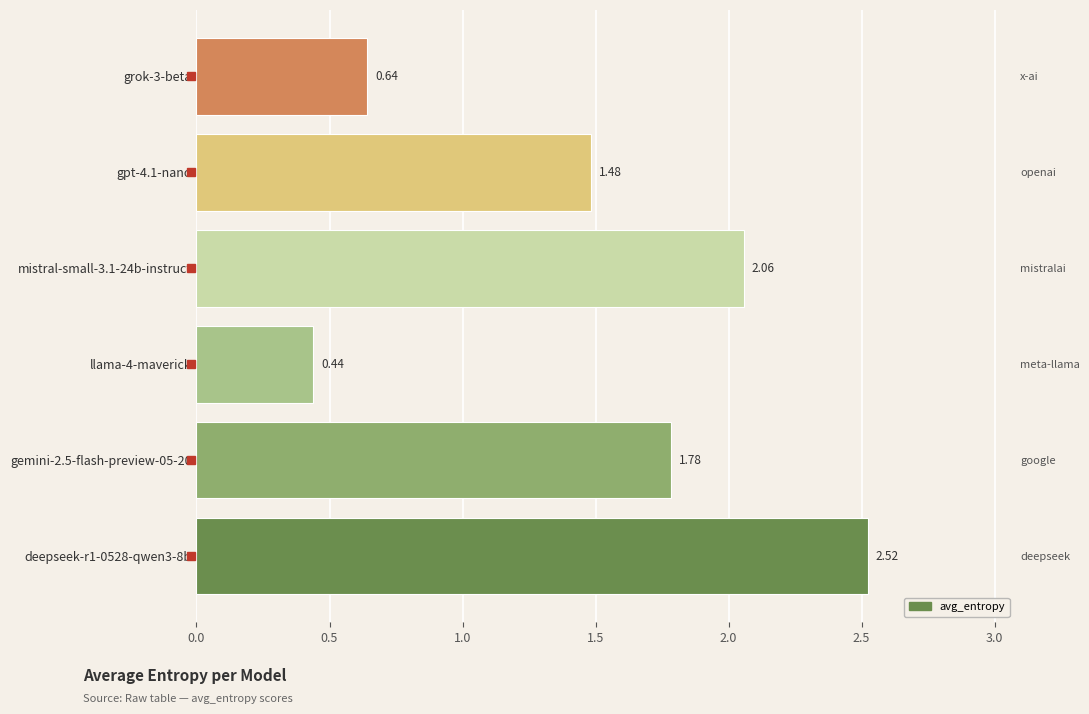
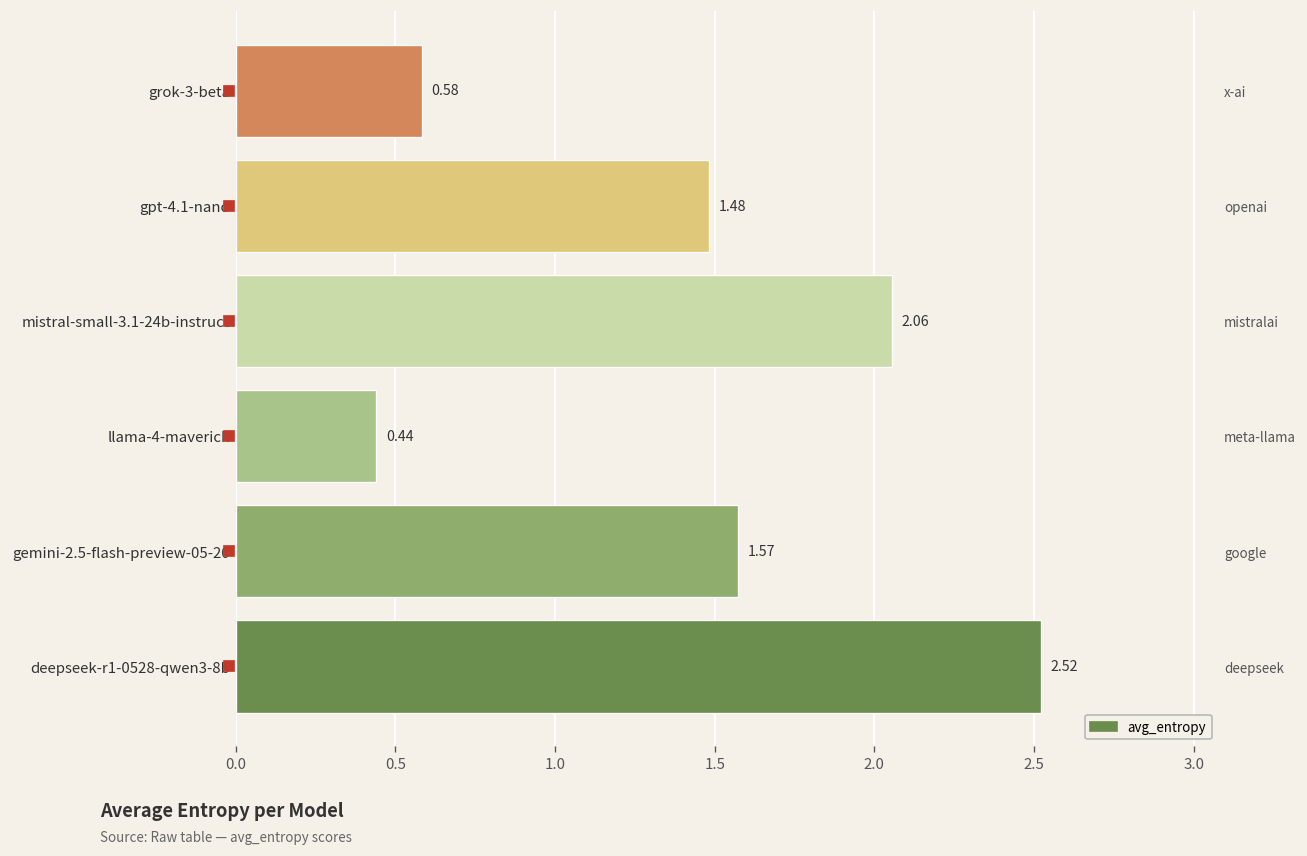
avg_entropy, grok-3-beta: 0.64 -> 0.58
avg_entropy, gemini-2.5-flash-preview-05-20: 1.78 -> 1.57
